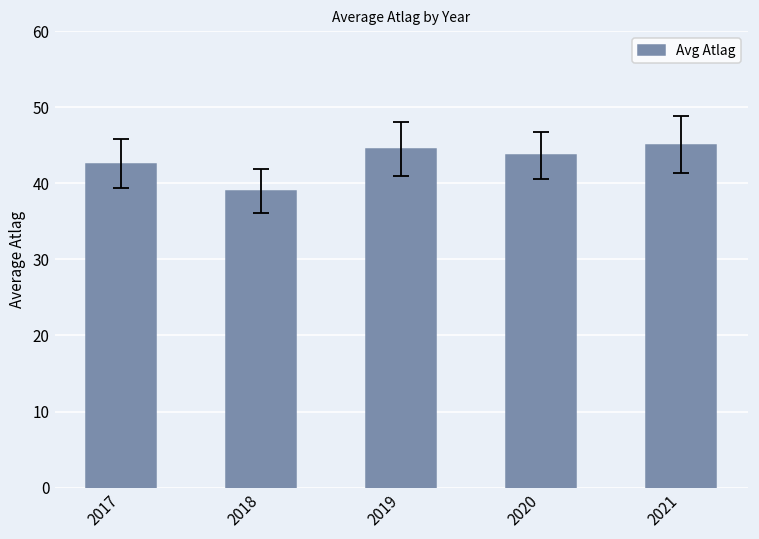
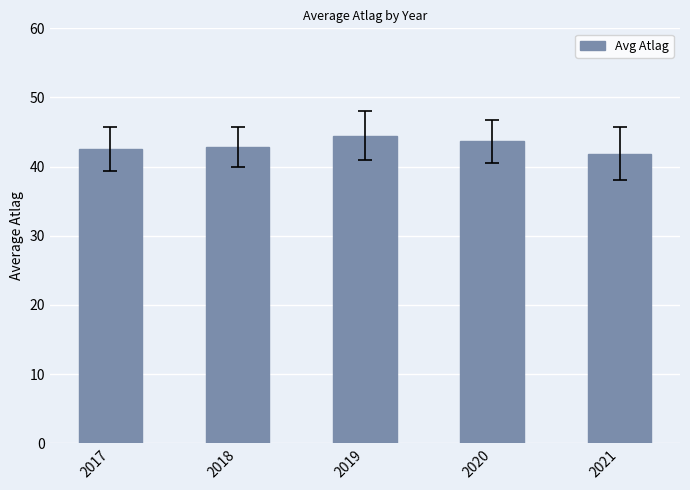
Avg Atlag, 2018: 39 -> 43
Avg Atlag, 2021: 45 -> 42
